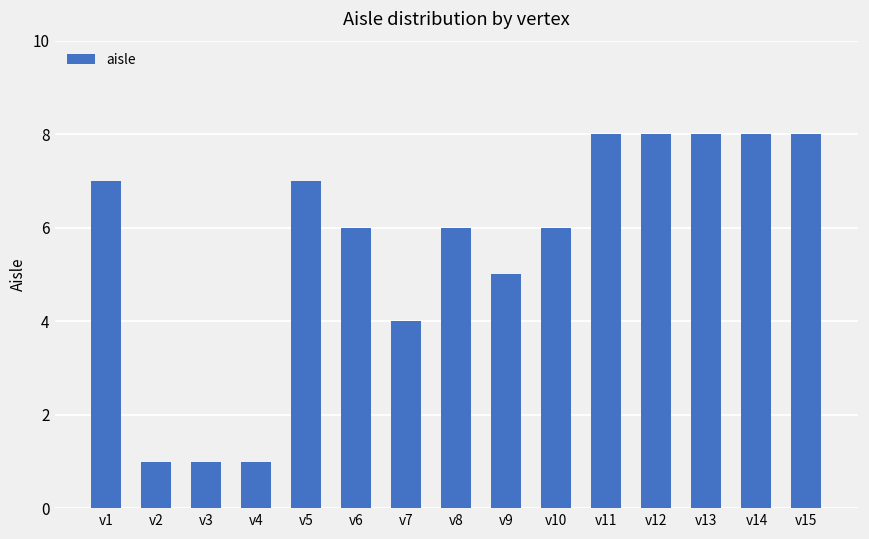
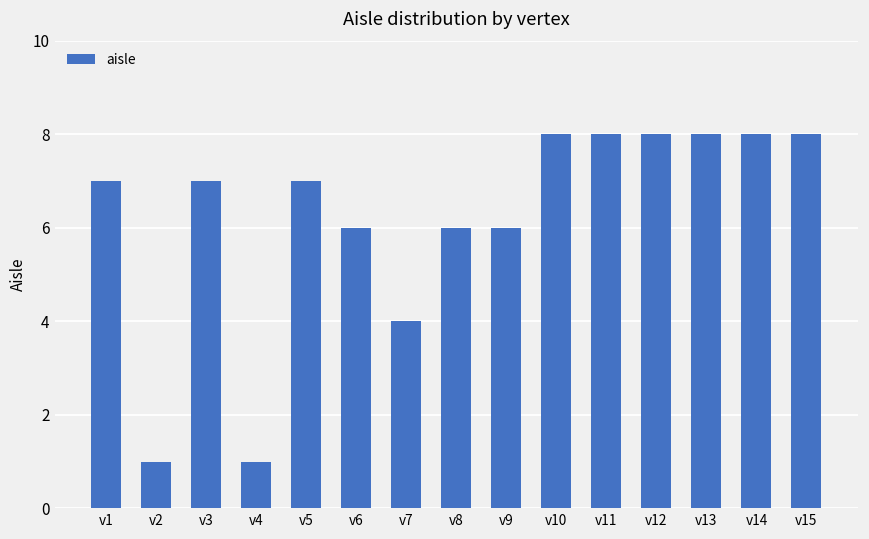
v3: 1 -> 7
v9: 5 -> 6
v10: 6 -> 8
